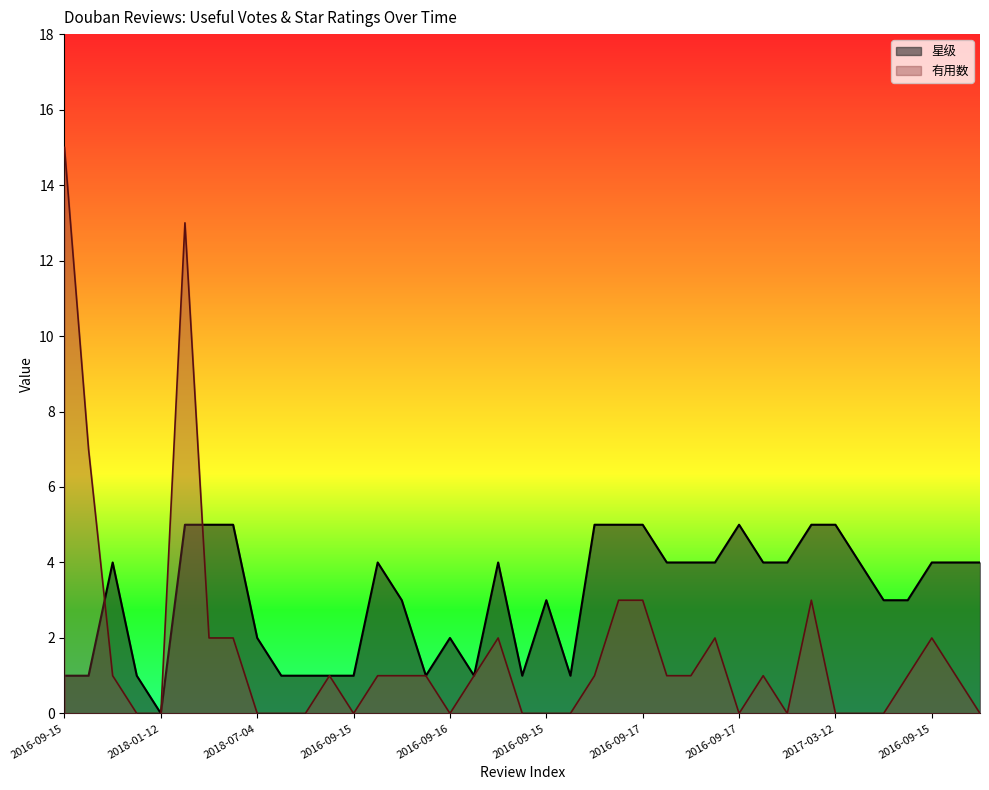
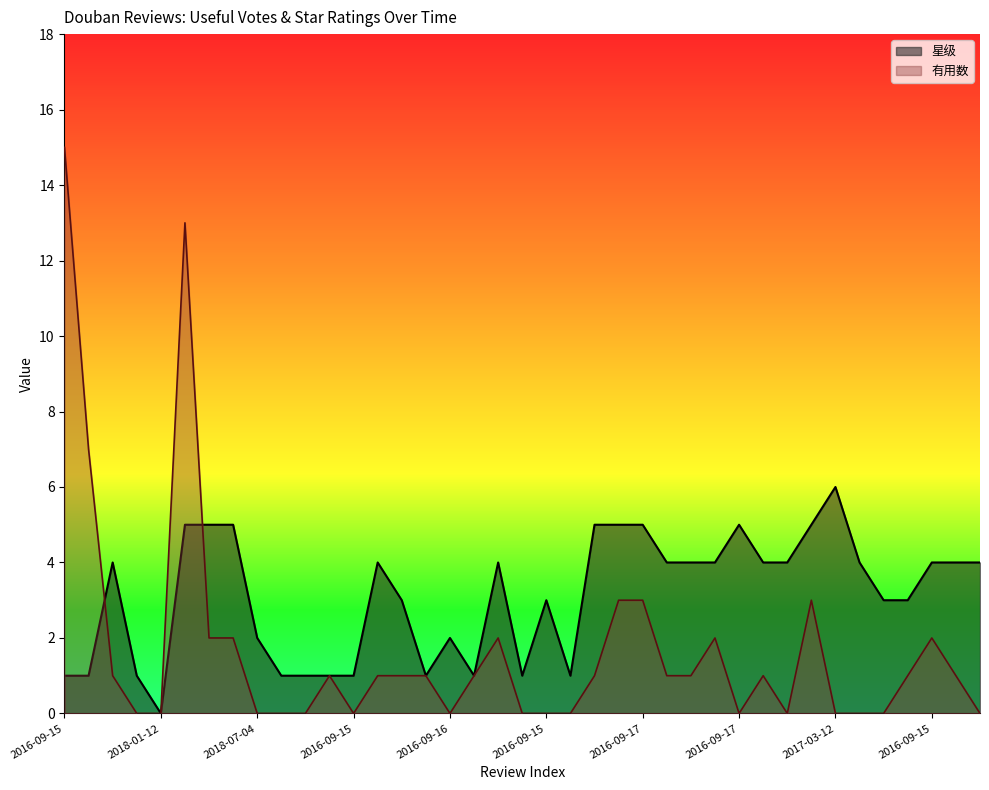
星级, 2017-03-12: 5 -> 6
